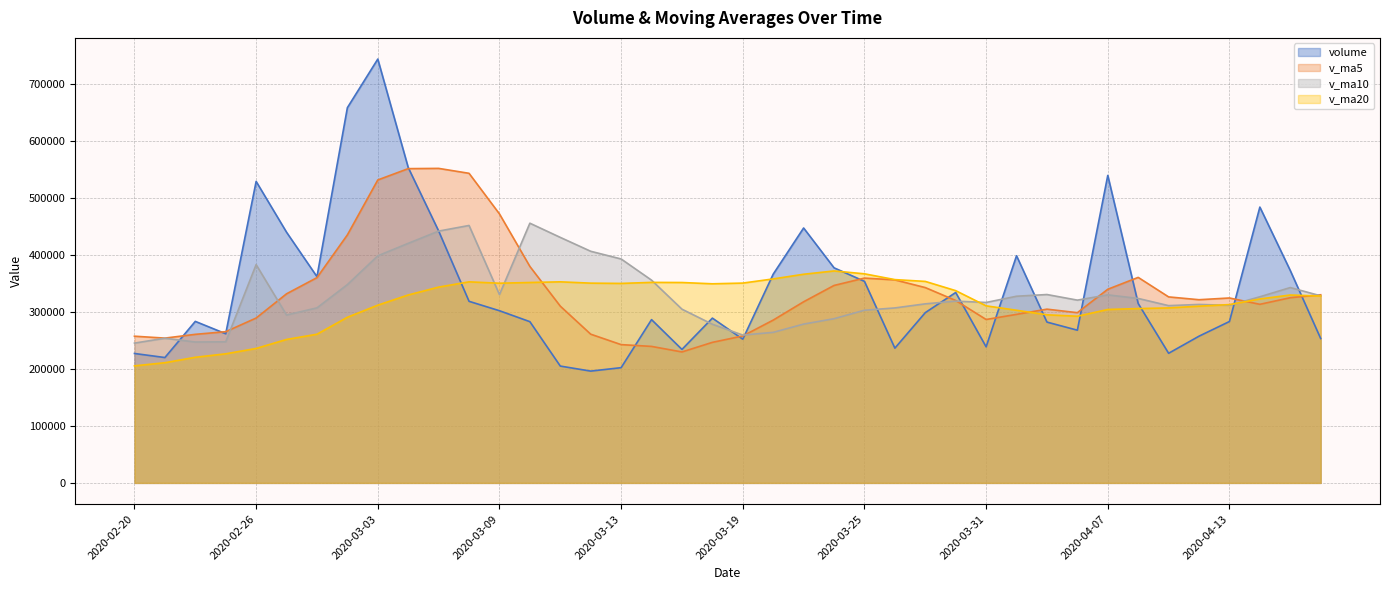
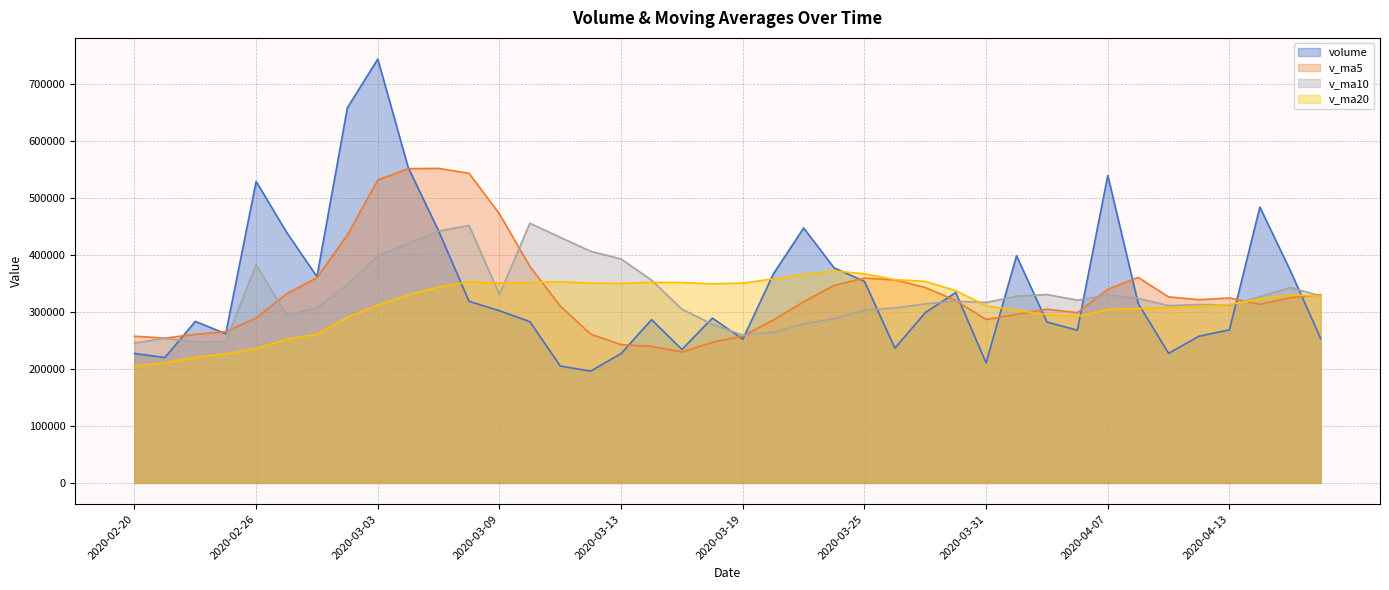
volume, 2020-03-13: 200000 -> 230000
volume, 2020-03-31: 240000 -> 210000
volume, 2020-04-13: 280000 -> 270000
